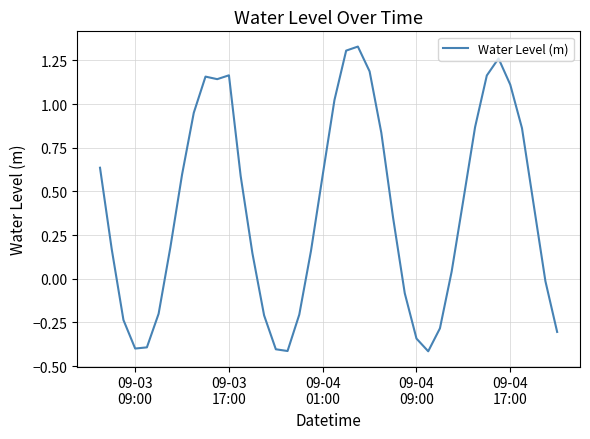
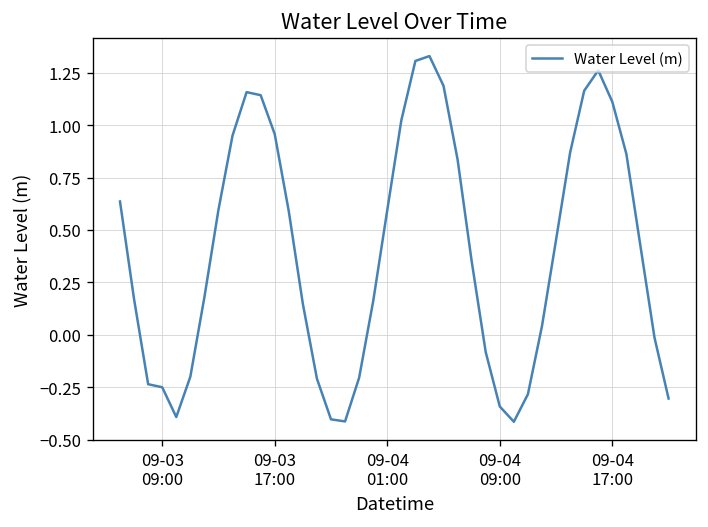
09-03 09:00: -0.40 -> -0.25
09-03 17:00: 1.16 -> 0.96
